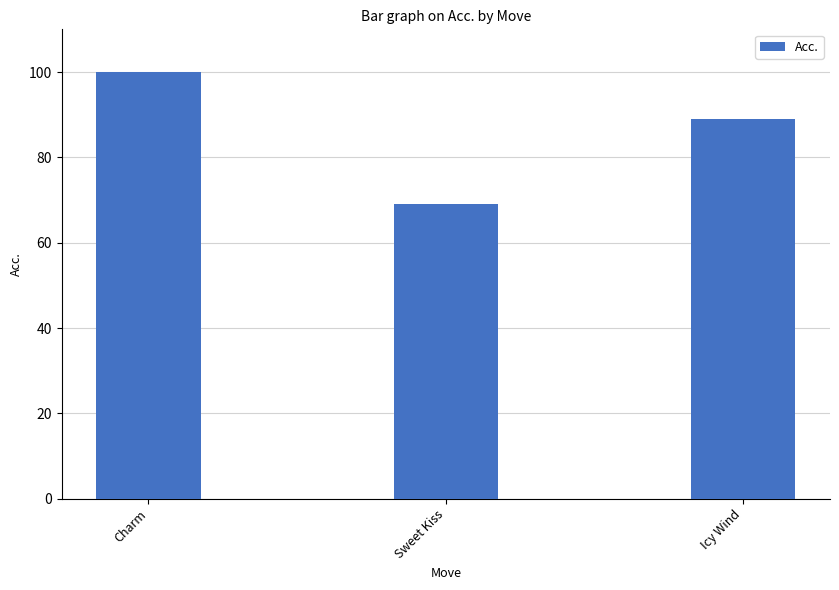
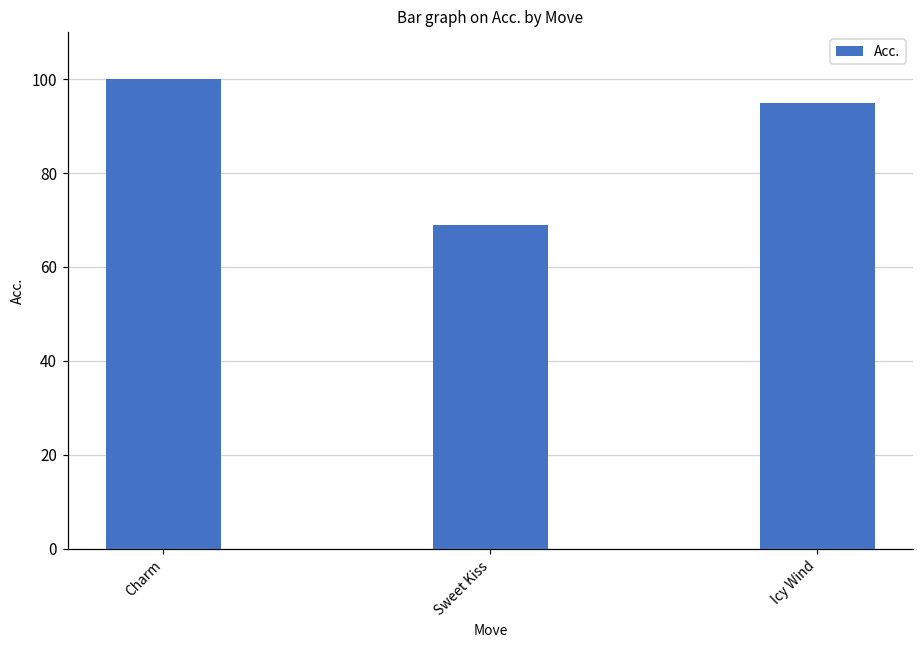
Icy Wind: 89 -> 95
